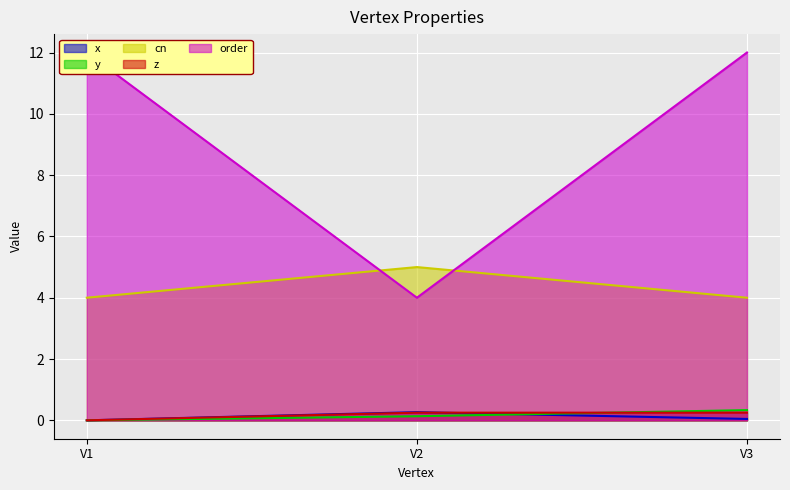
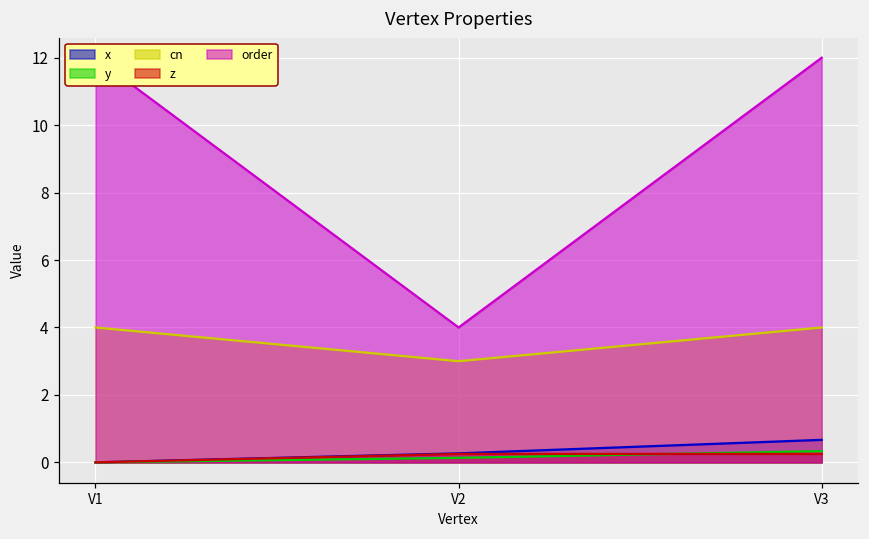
cn, V2: 5 -> 3
x, V3: 0.0 -> 0.7
